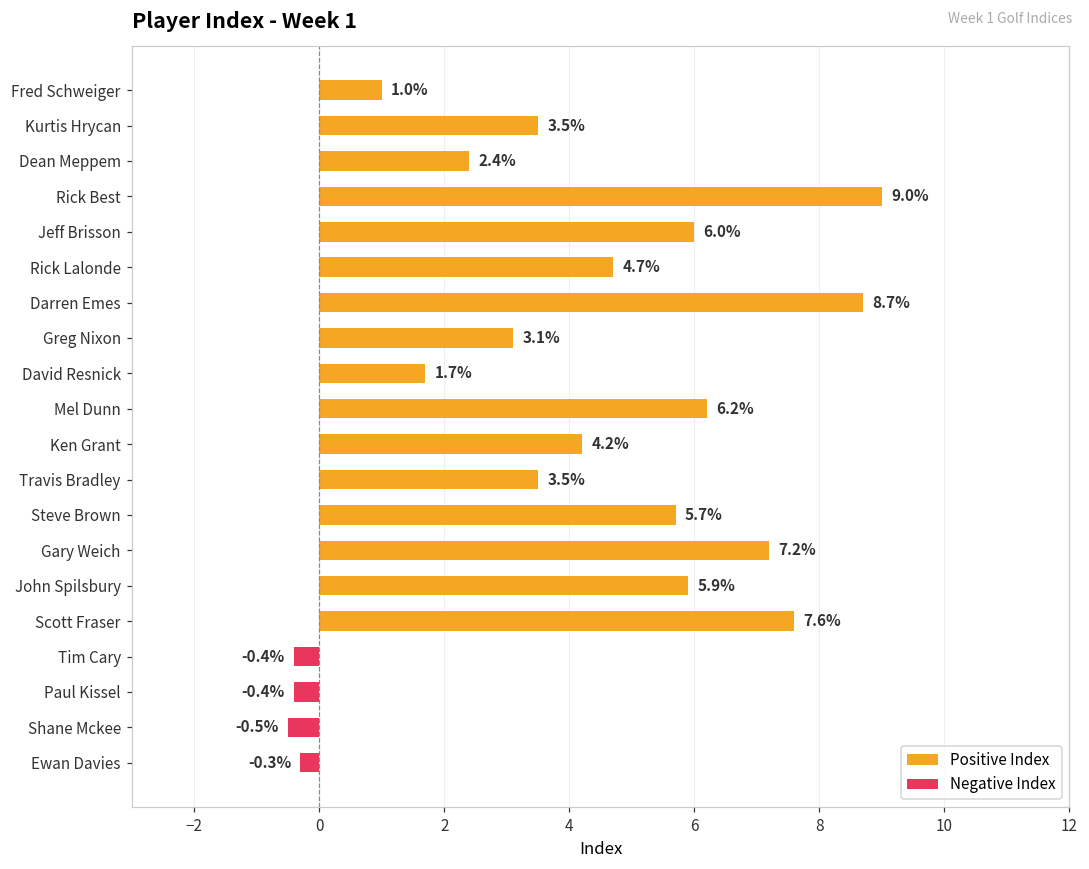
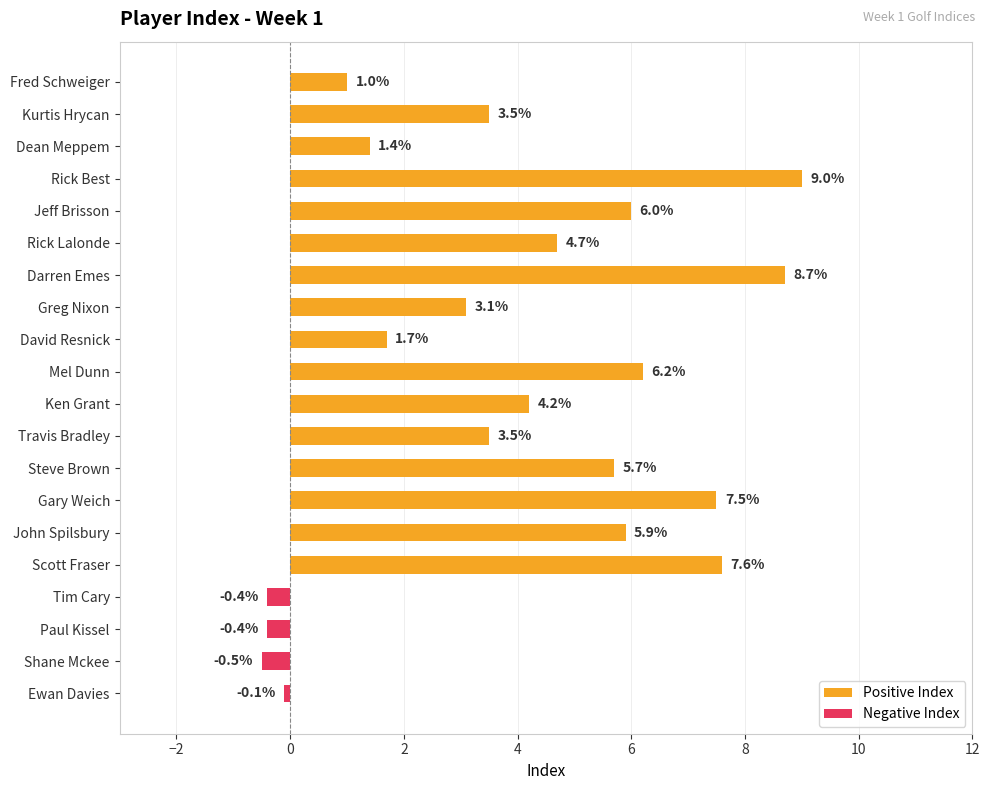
Positive Index, Dean Meppem: 2.4% -> 1.4%
Positive Index, Gary Weich: 7.2% -> 7.5%
Negative Index, Ewan Davies: -0.3% -> -0.1%
